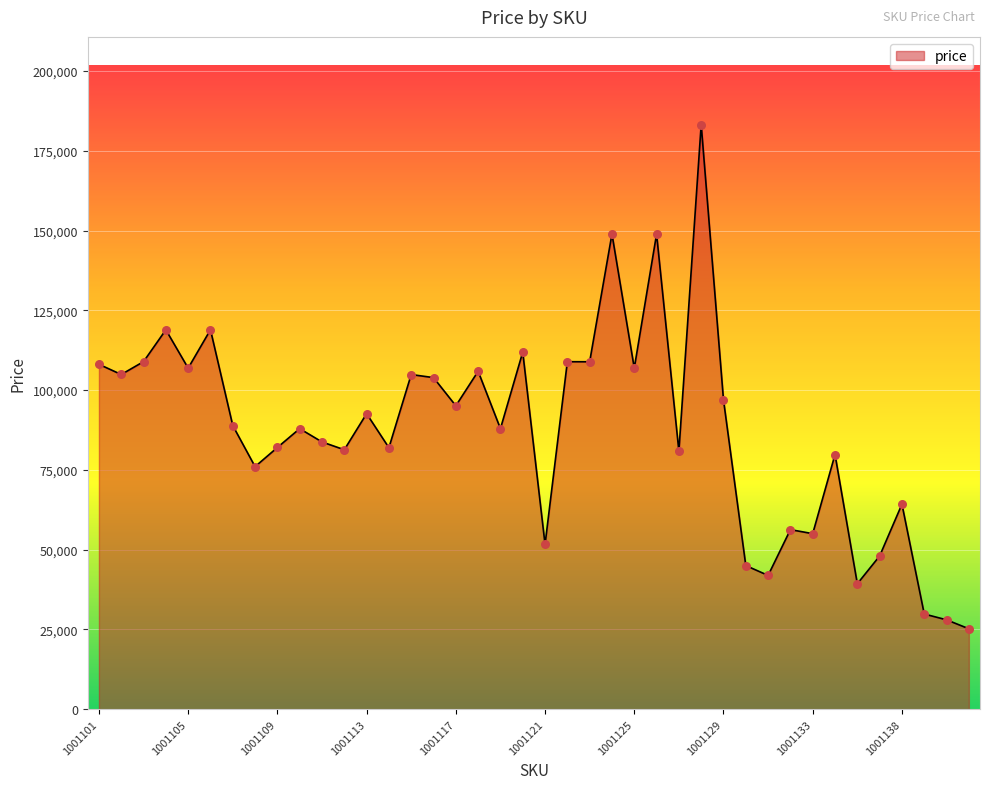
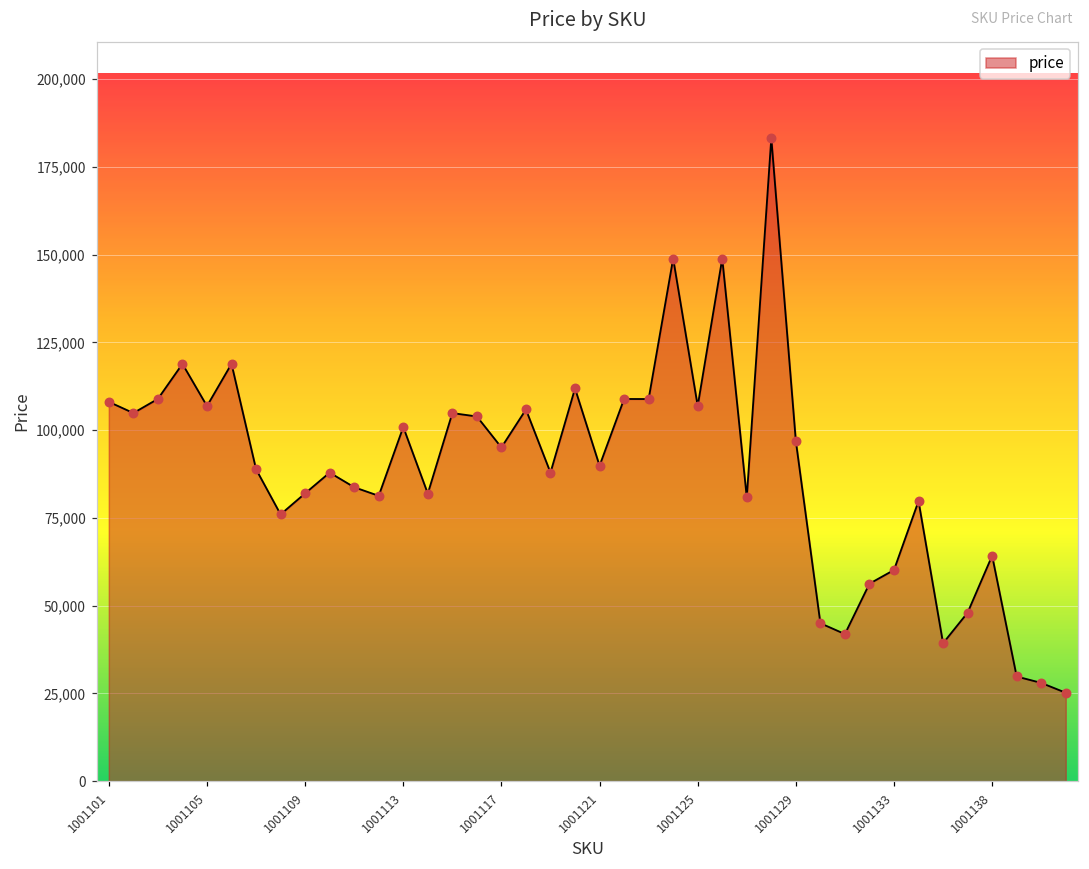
1001113: 93,000 -> 101,000
1001121: 52,000 -> 90,000
1001133: 55,000 -> 60,000
